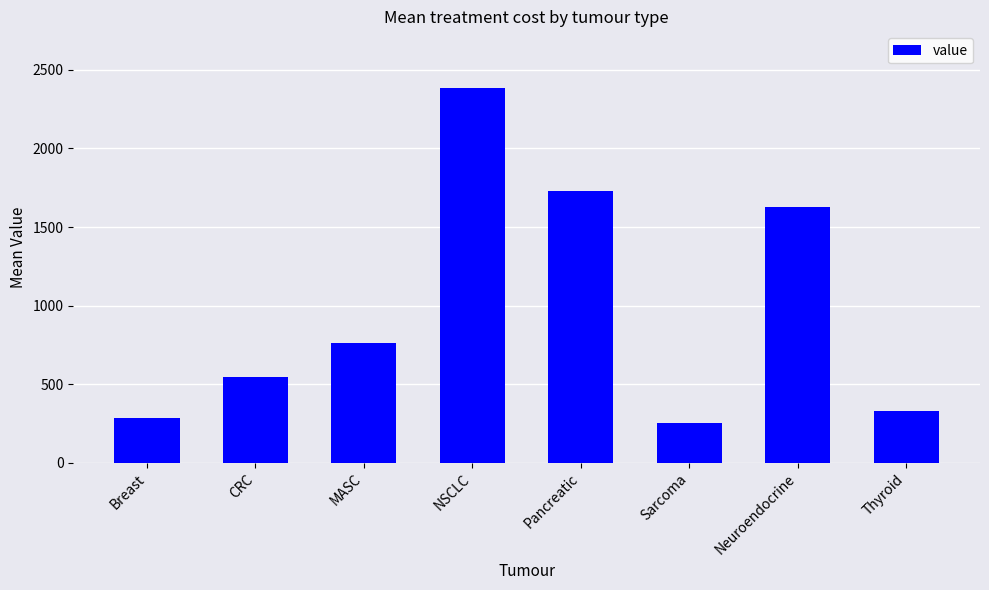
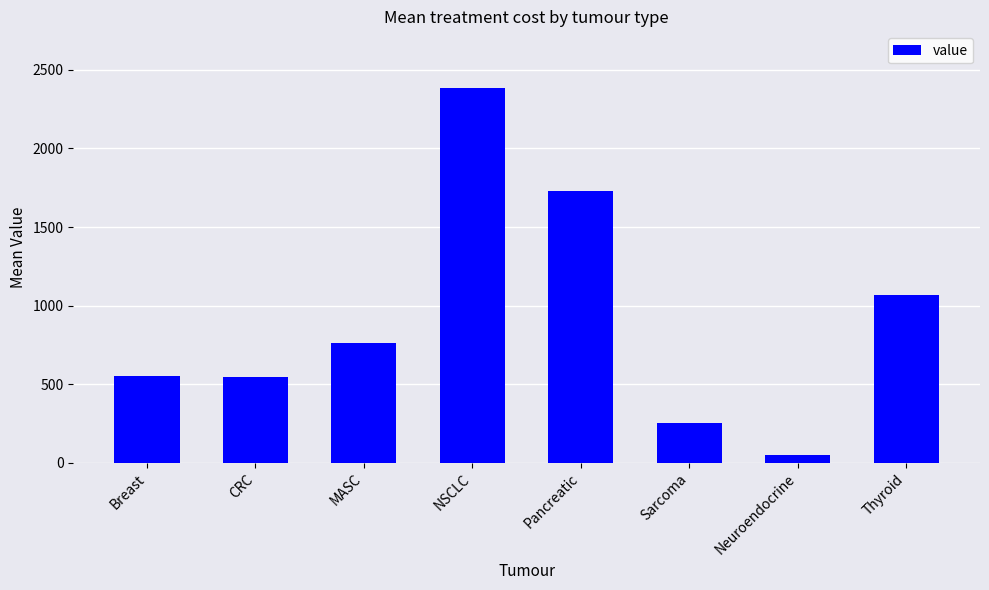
Breast: 290 -> 550
Neuroendocrine: 1630 -> 50
Thyroid: 330 -> 1070
